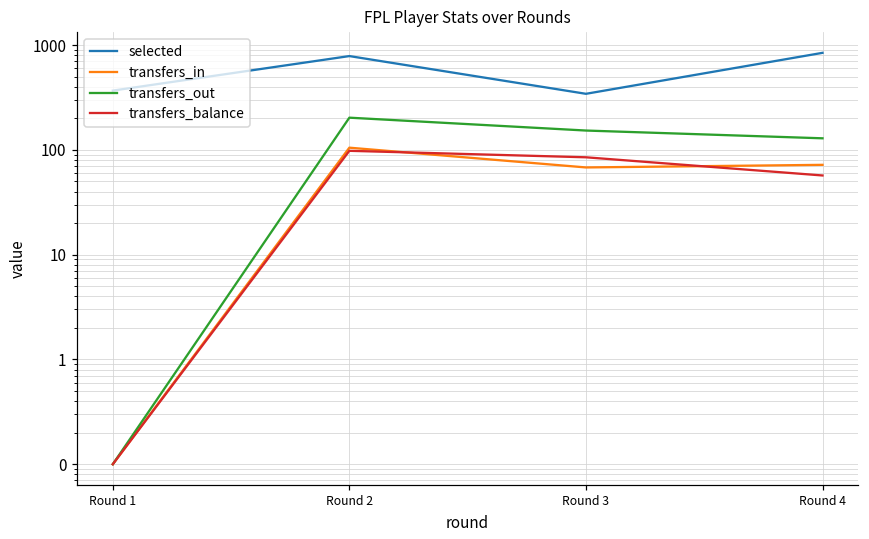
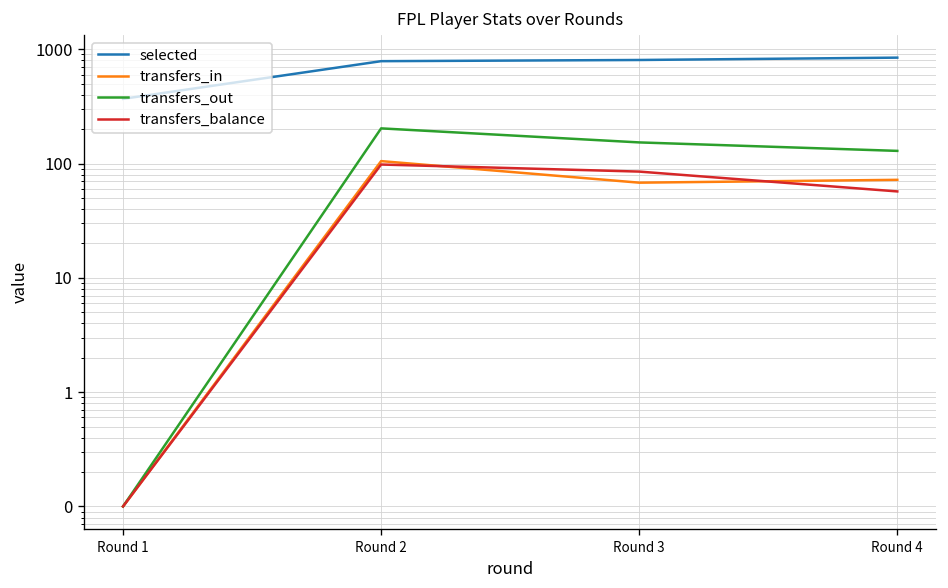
selected, Round 3: 340 -> 800
